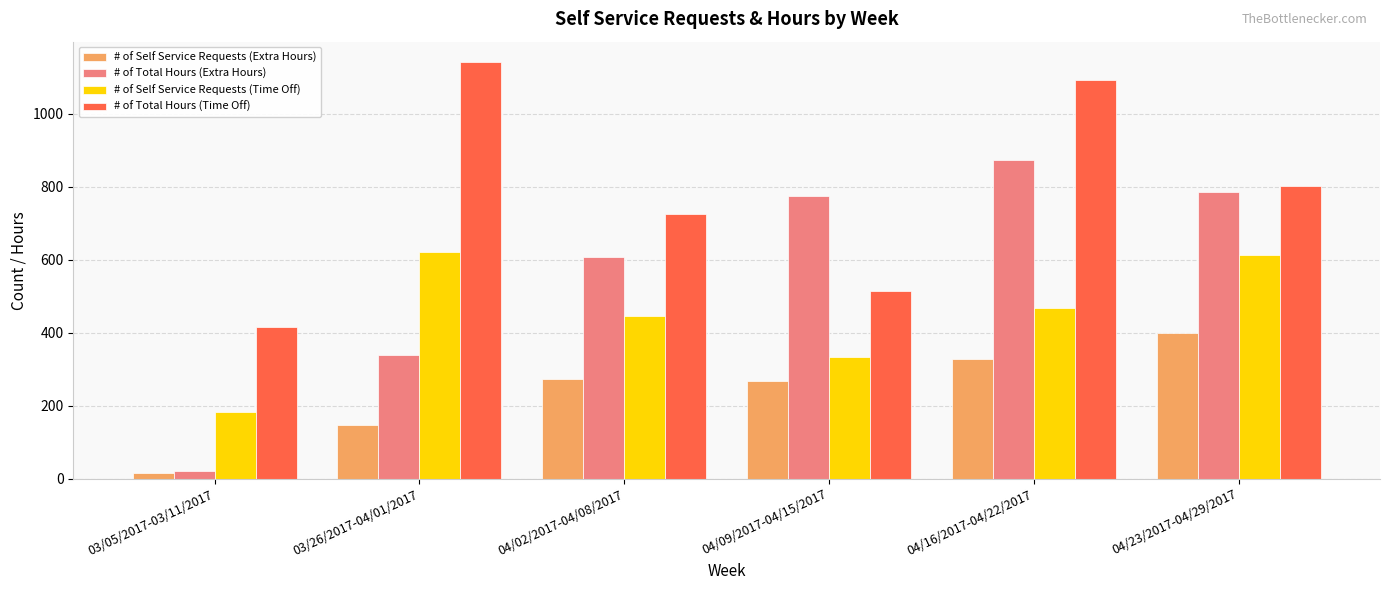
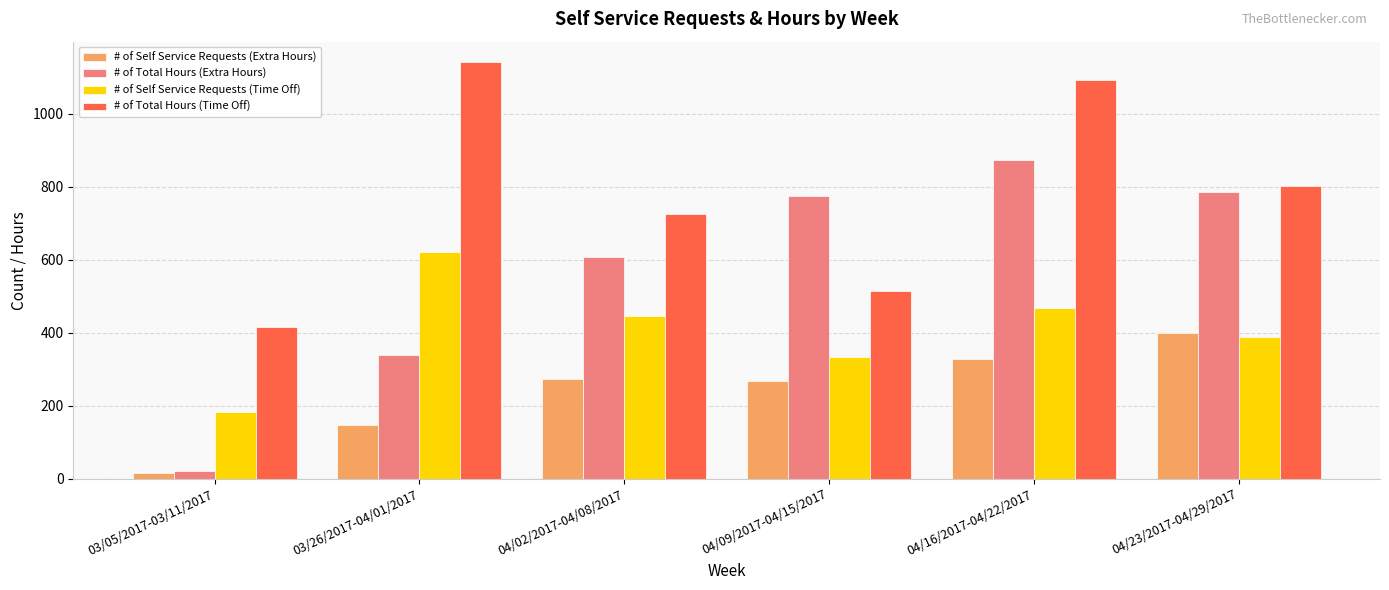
# of Self Service Requests (Time Off), 04/23/2017-04/29/2017: 610 -> 390
